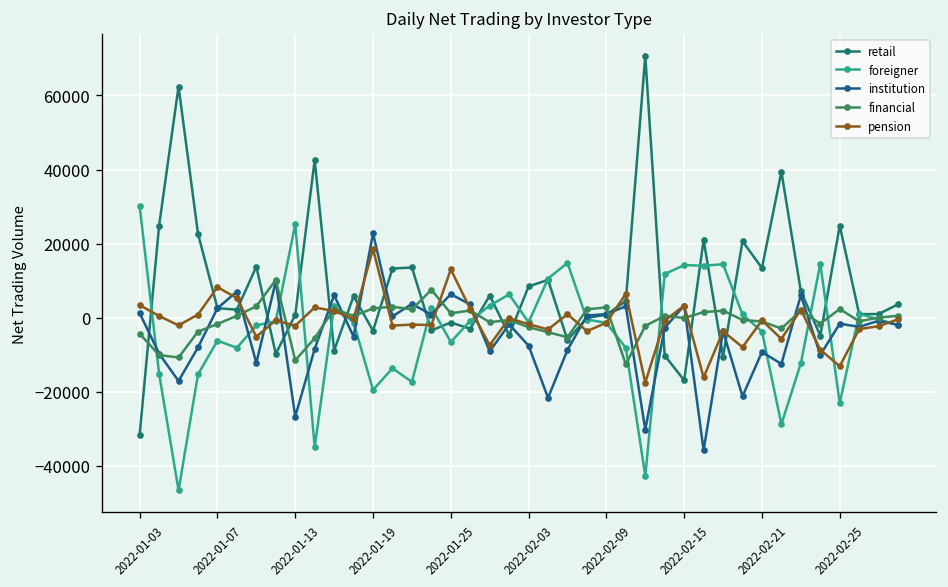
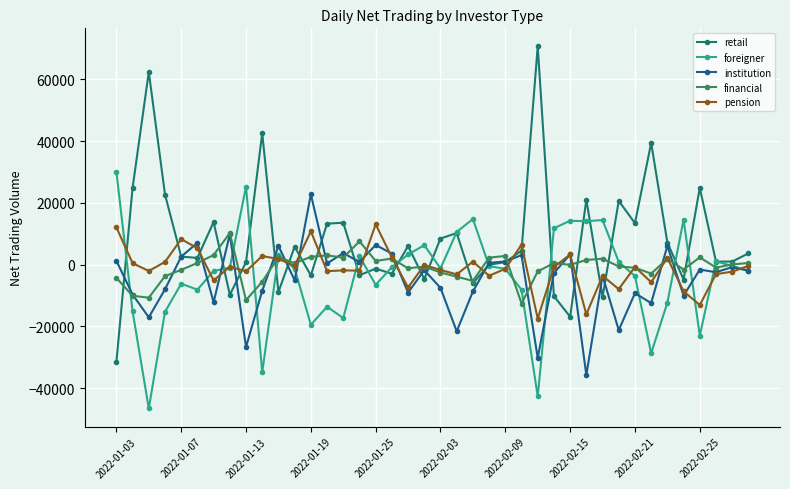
pension, 2022-01-03: 3000 -> 12000
pension, 2022-01-19: 19000 -> 11000
